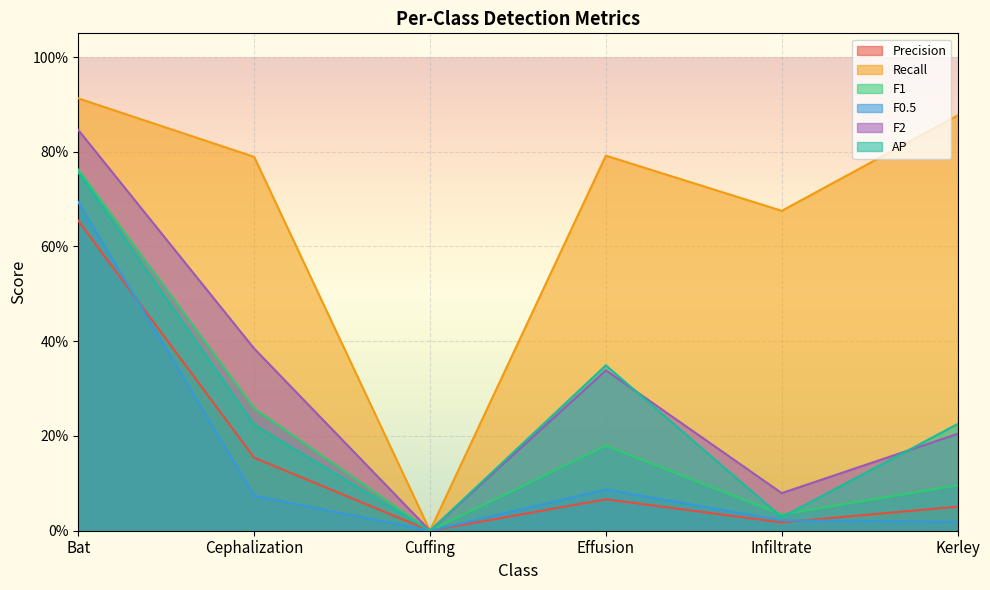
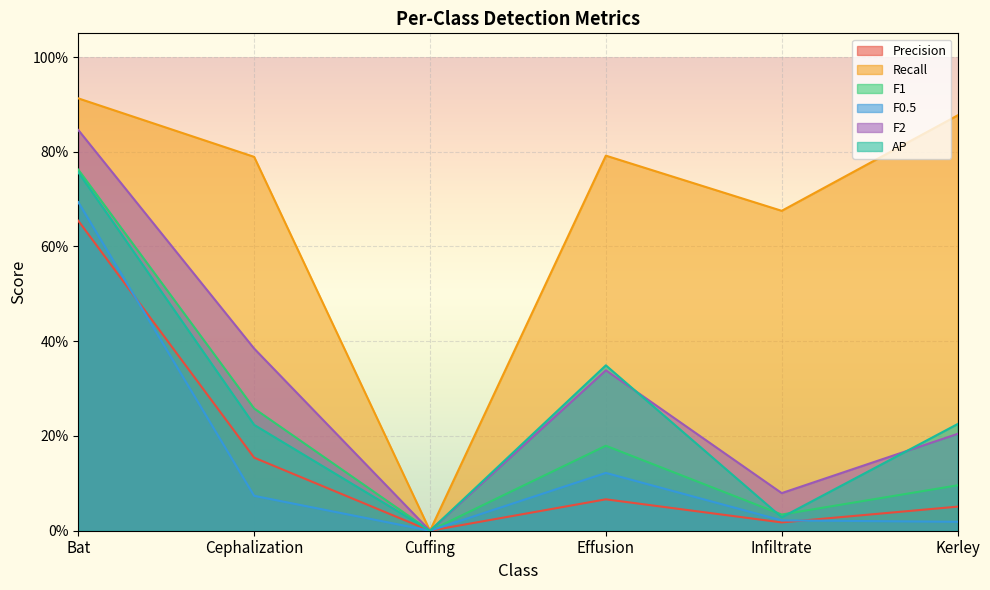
F0.5, Effusion: 9% -> 12%
